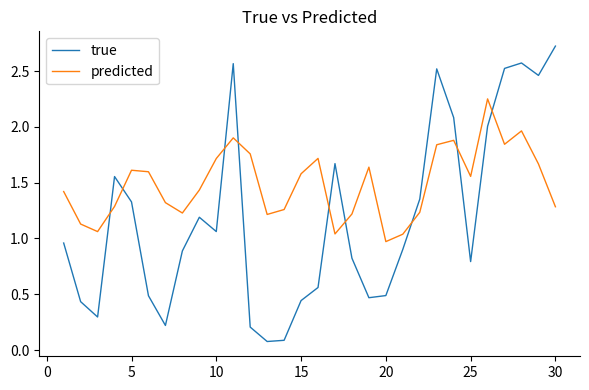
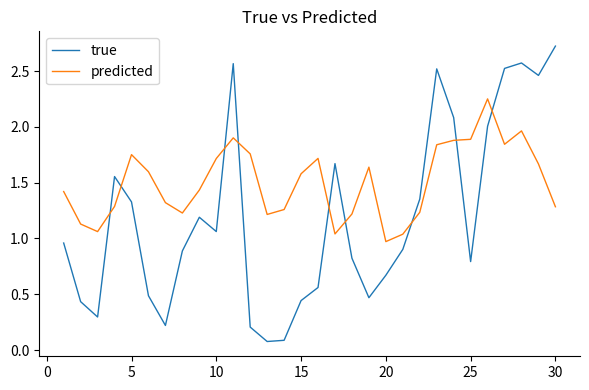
predicted, 5: 1.61 -> 1.75
true, 20: 0.49 -> 0.67
predicted, 25: 1.56 -> 1.89
